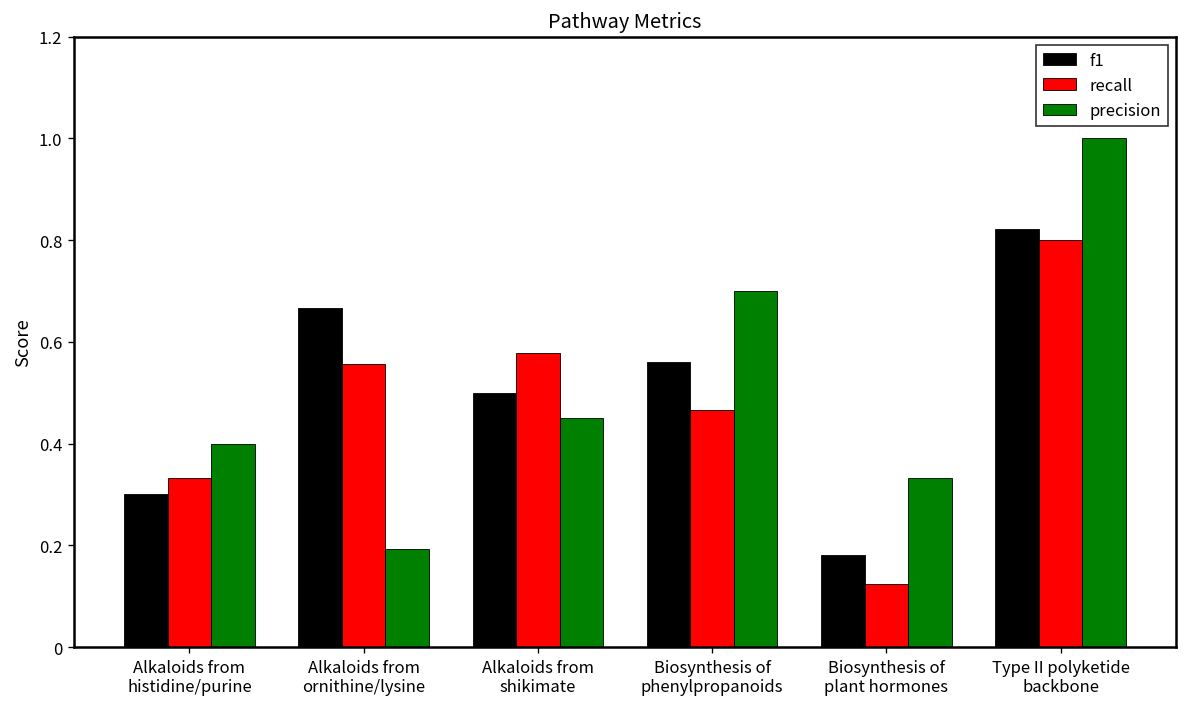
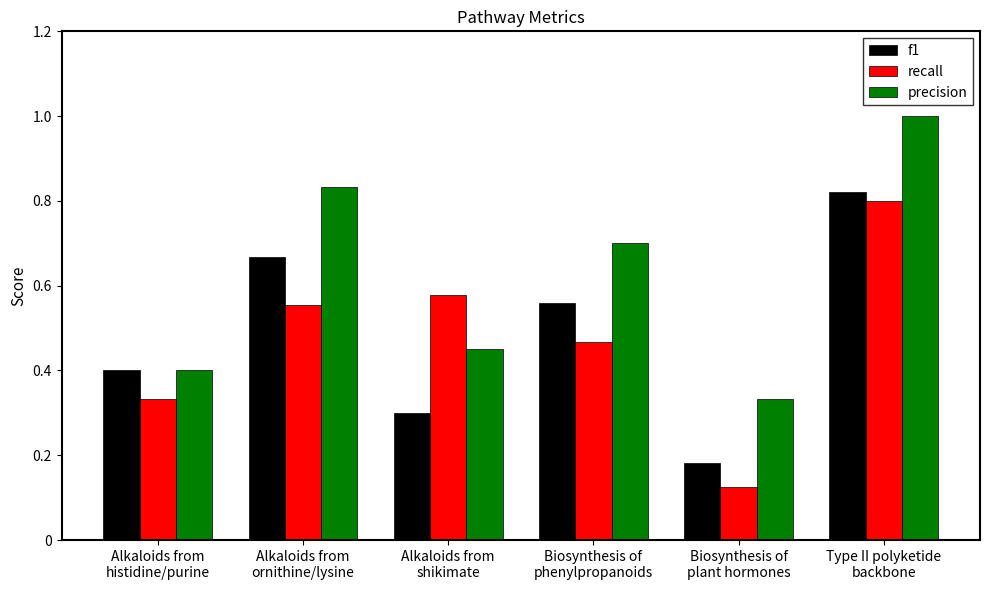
f1, Alkaloids from histidine/purine: 0.3 -> 0.4
precision, Alkaloids from ornithine/lysine: 0.19 -> 0.83
f1, Alkaloids from shikimate: 0.5 -> 0.3
